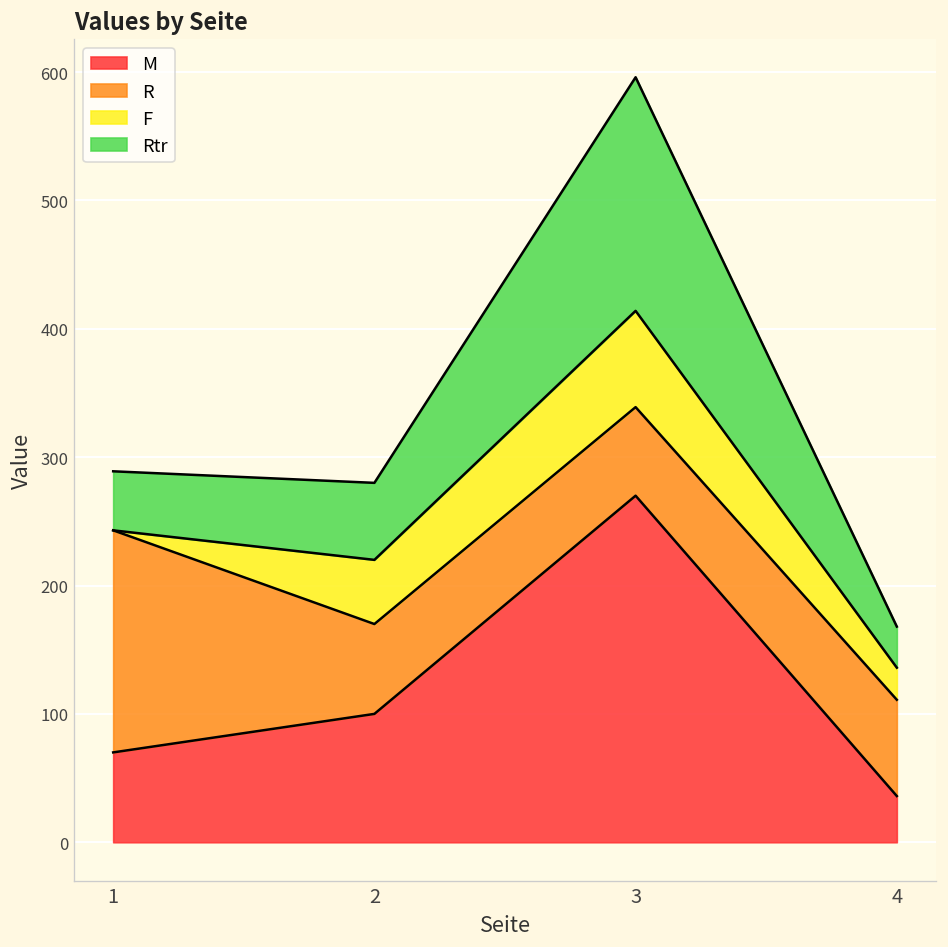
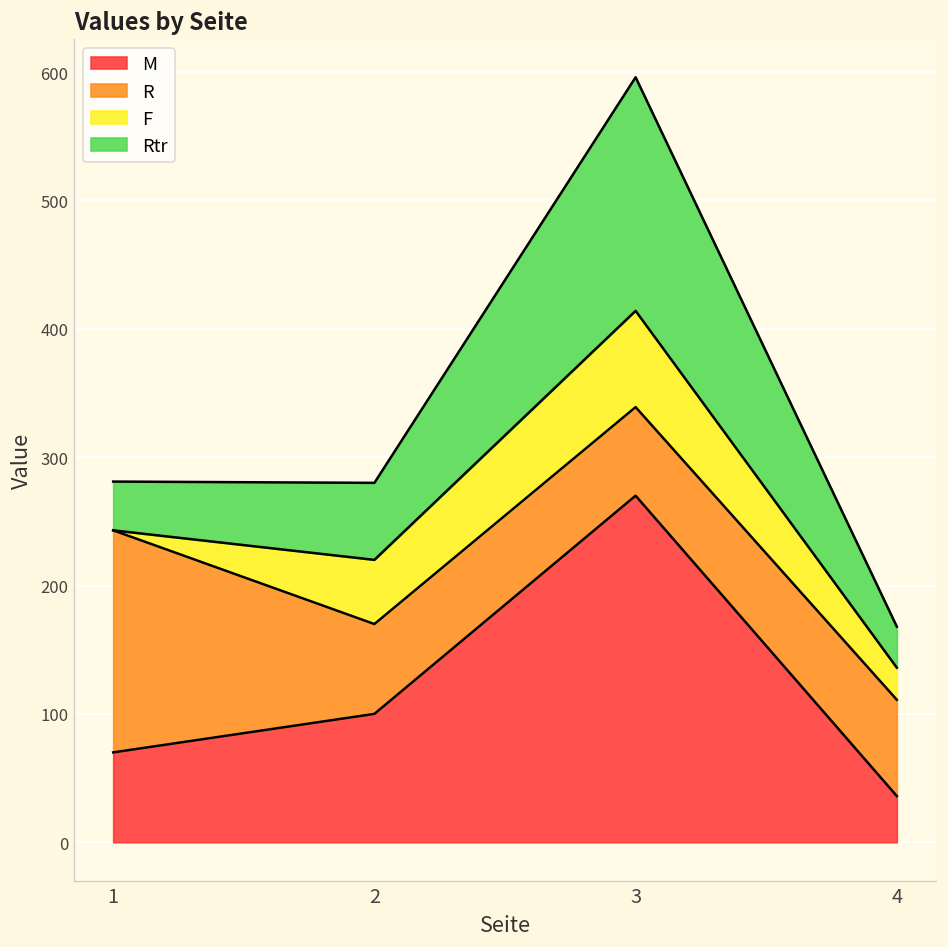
Rtr, 1: 46 -> 38
